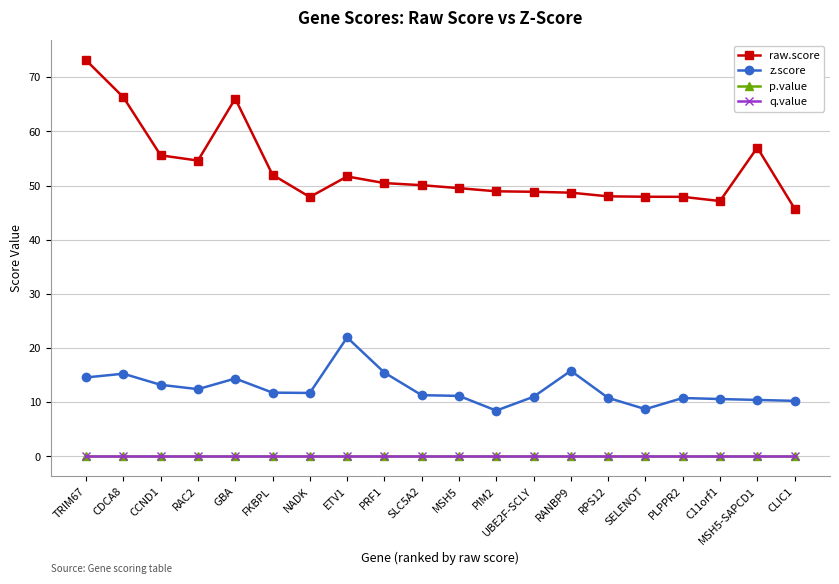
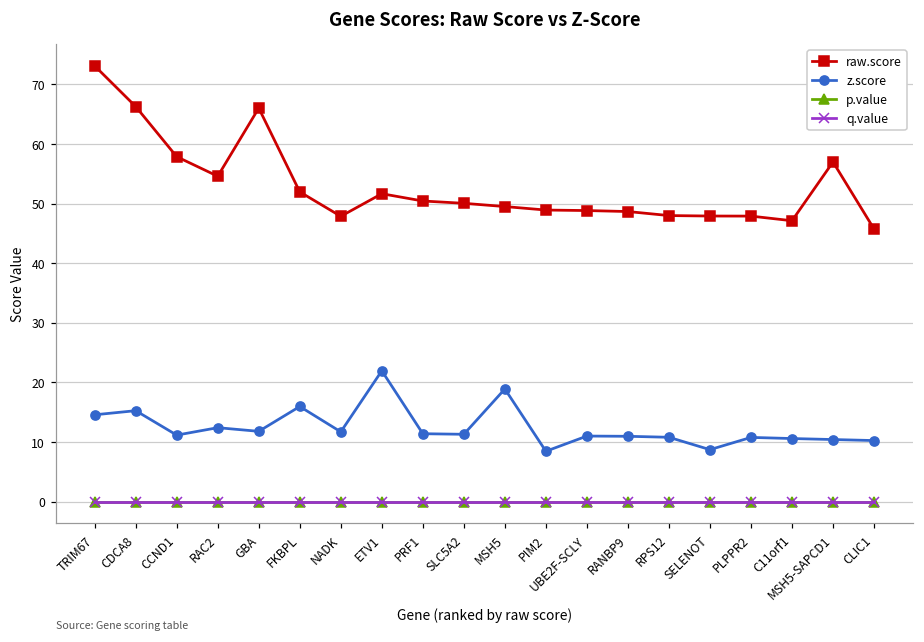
raw.score, CCND1: 56 -> 58
z.score, CCND1: 13 -> 11
z.score, GBA: 14 -> 12
z.score, FKBPL: 12 -> 16
z.score, PRF1: 15 -> 11
z.score, MSH5: 11 -> 19
z.score, RANBP9: 16 -> 11
